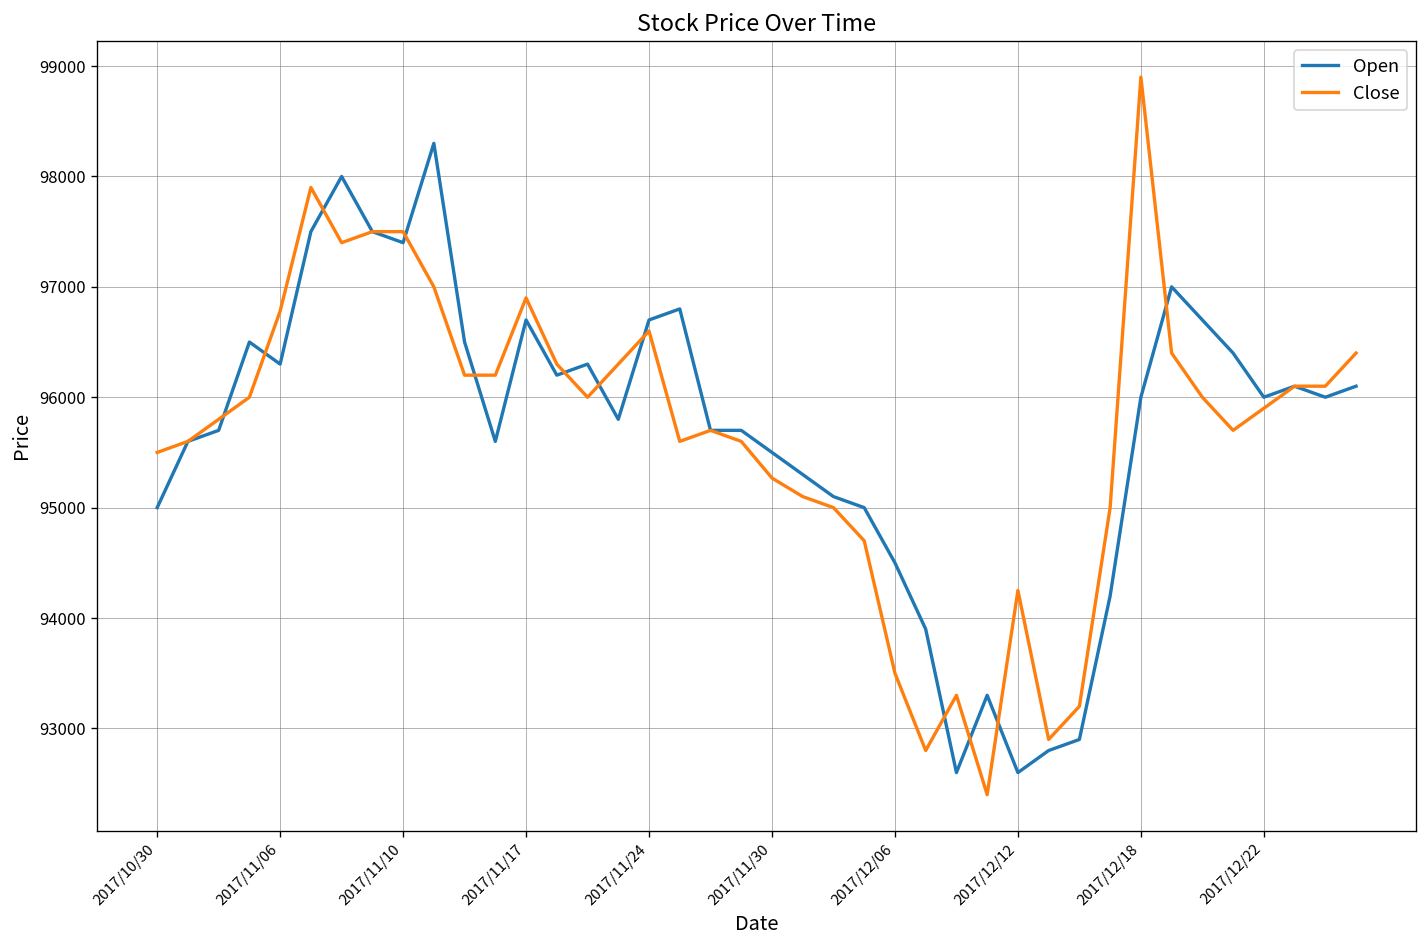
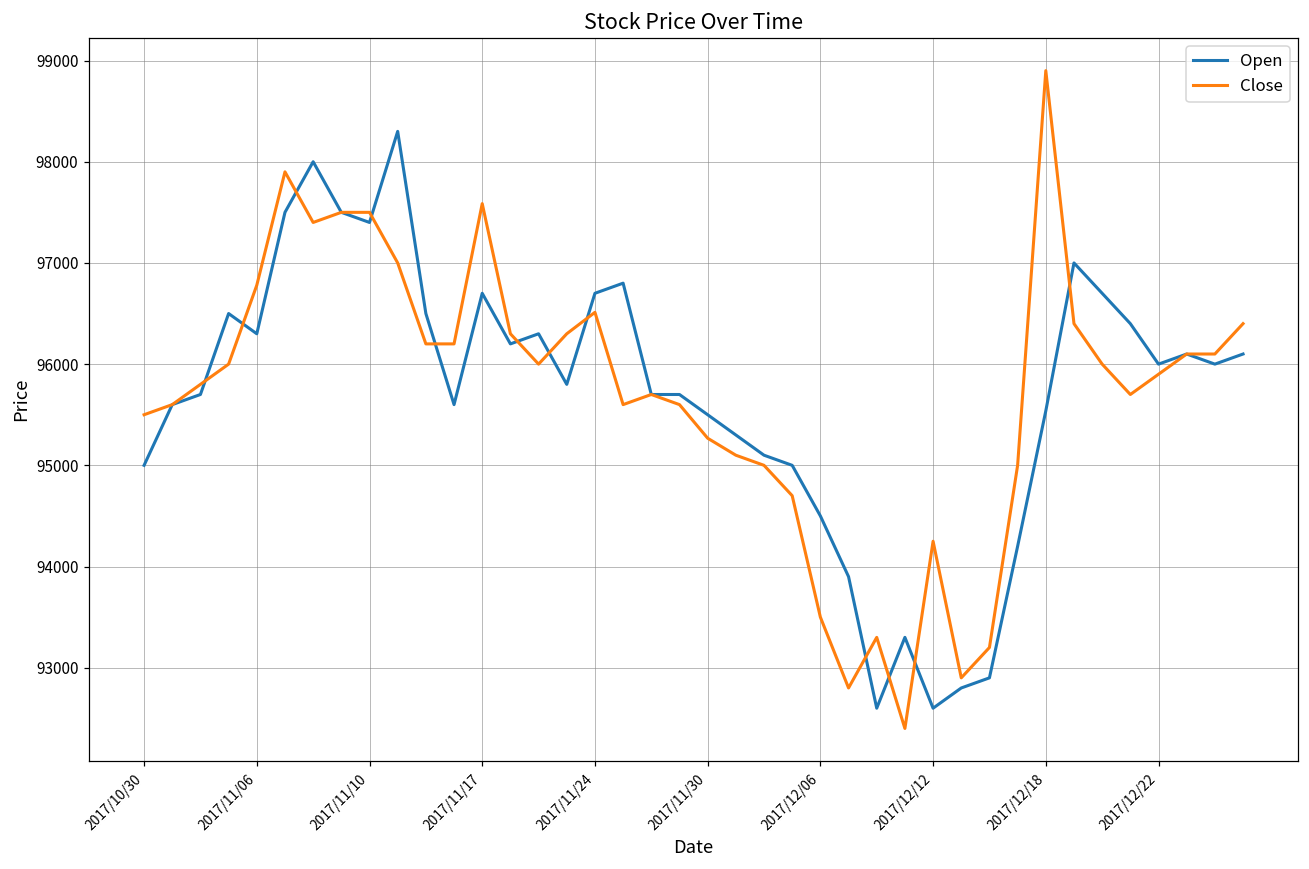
Close, 2017/11/17: 96900 -> 97600
Close, 2017/11/24: 96600 -> 96500
Open, 2017/12/18: 96000 -> 95500
